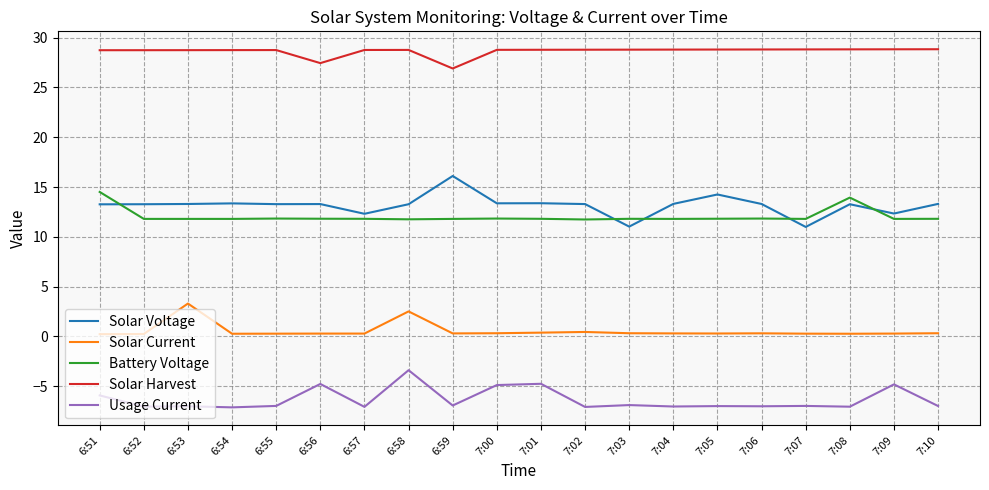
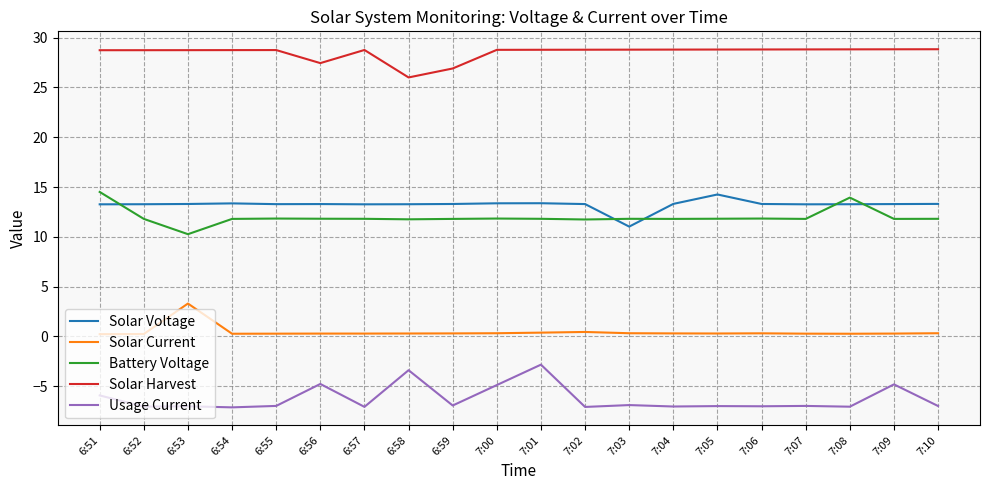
Battery Voltage, 6:53: 12 -> 10
Solar Voltage, 6:57: 12 -> 13
Solar Current, 6:58: 3 -> 0
Solar Harvest, 6:58: 29 -> 26
Solar Voltage, 6:59: 16 -> 13
Usage Current, 7:01: -5 -> -3
Solar Voltage, 7:07: 11 -> 13
Solar Voltage, 7:09: 12 -> 13
